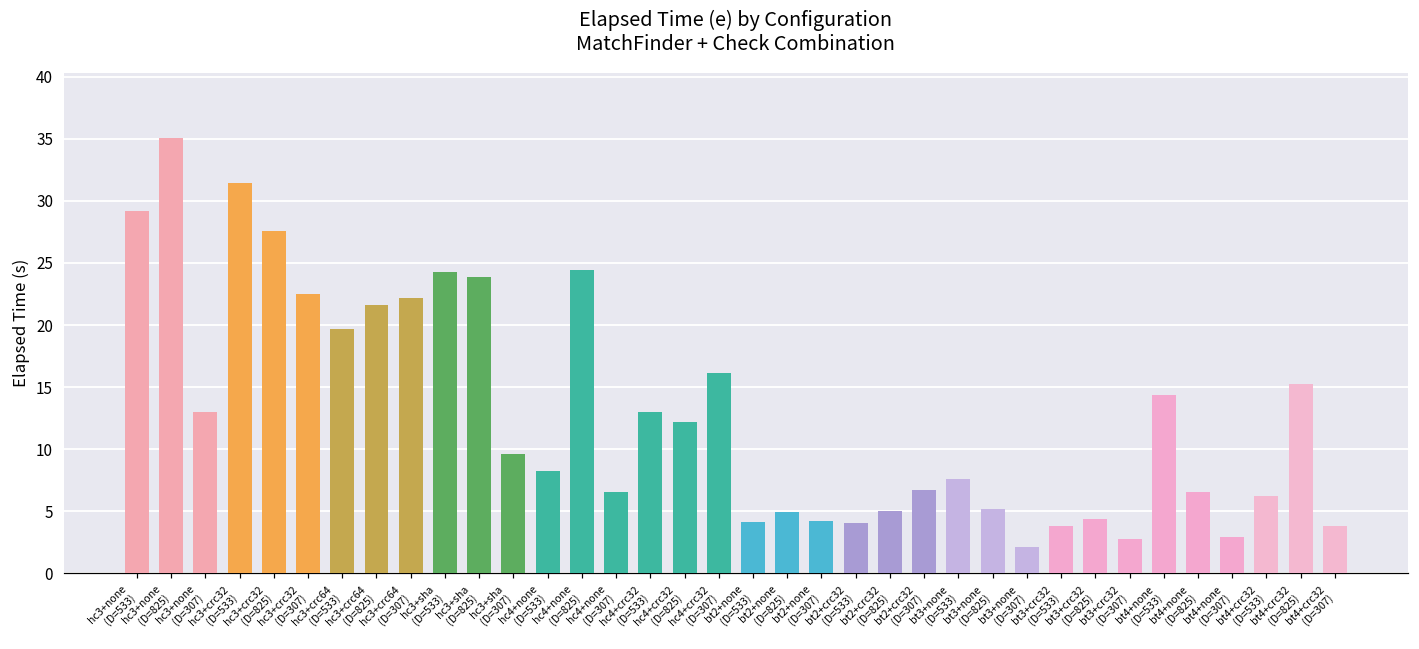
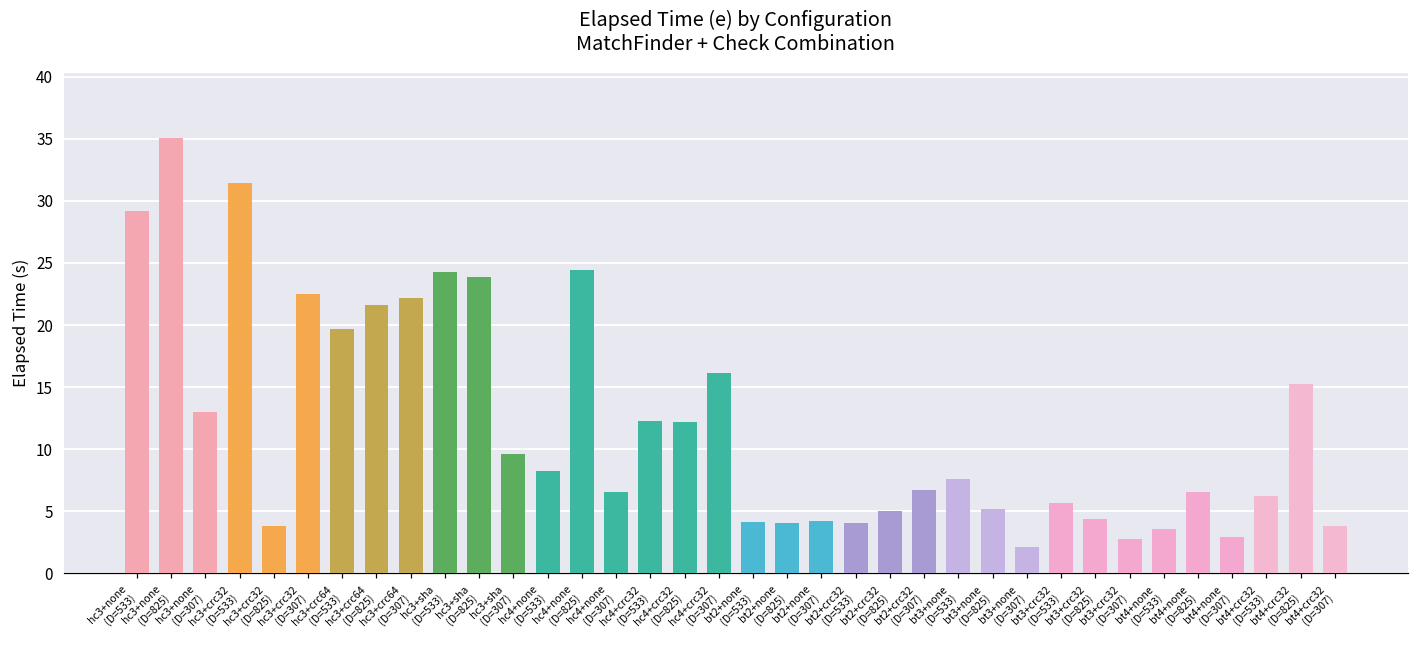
hc3+crc32 (D=825): 27.6 -> 3.8
hc4+crc32 (D=533): 13.0 -> 12.3
bt2+none (D=825): 4.9 -> 4.1
bt3+crc32 (D=533): 3.8 -> 5.7
bt4+none (D=533): 14.4 -> 3.6
